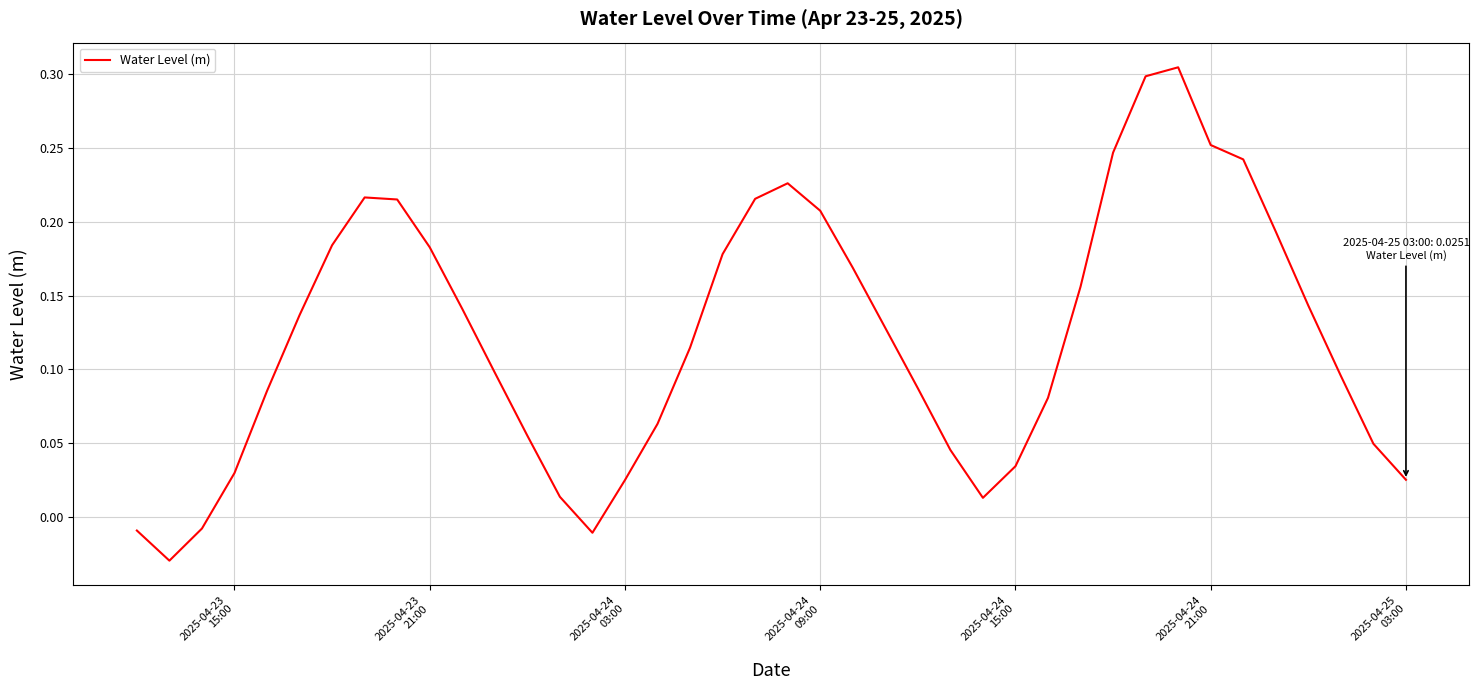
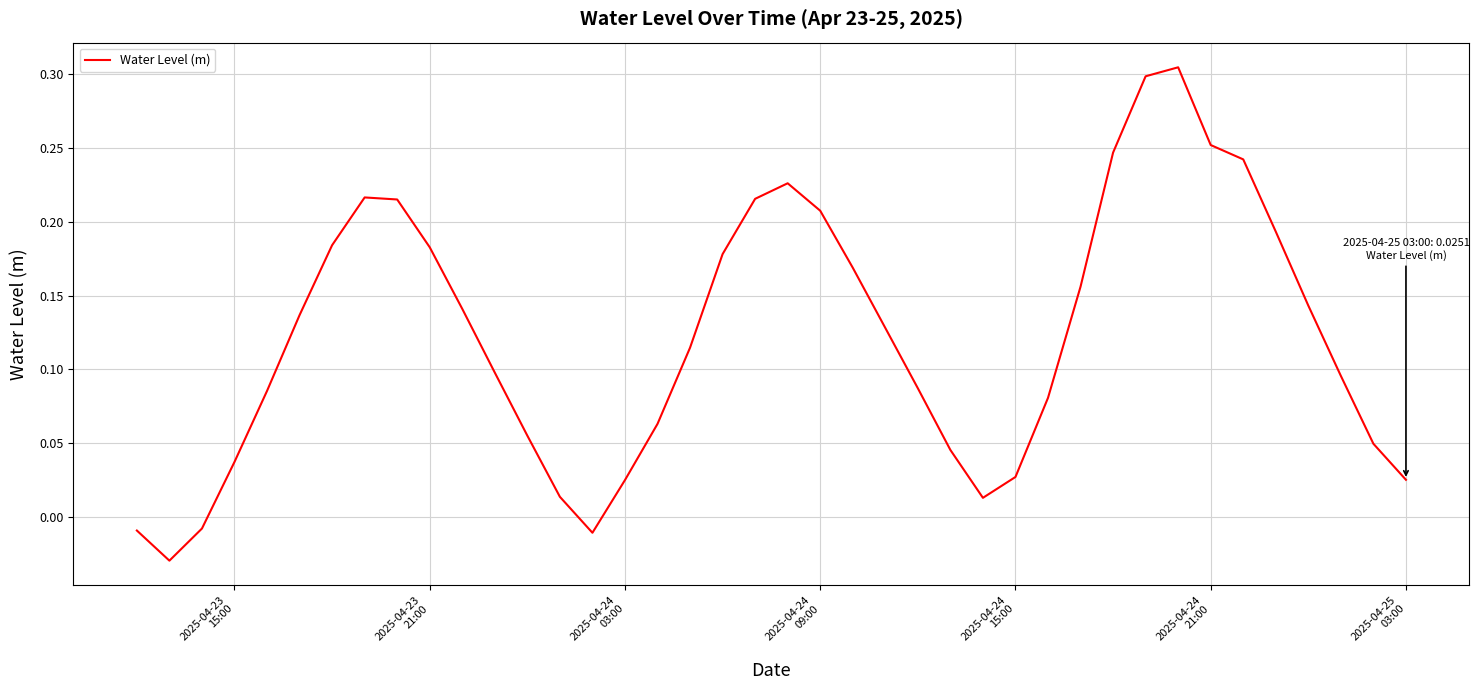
2025-04-23 15:00: 0.030 -> 0.037
2025-04-24 15:00: 0.034 -> 0.027
